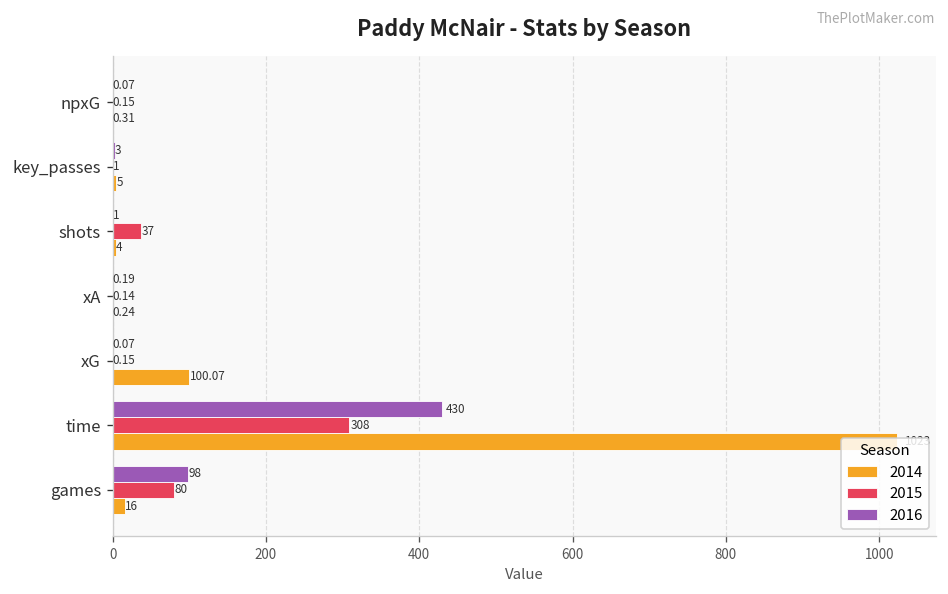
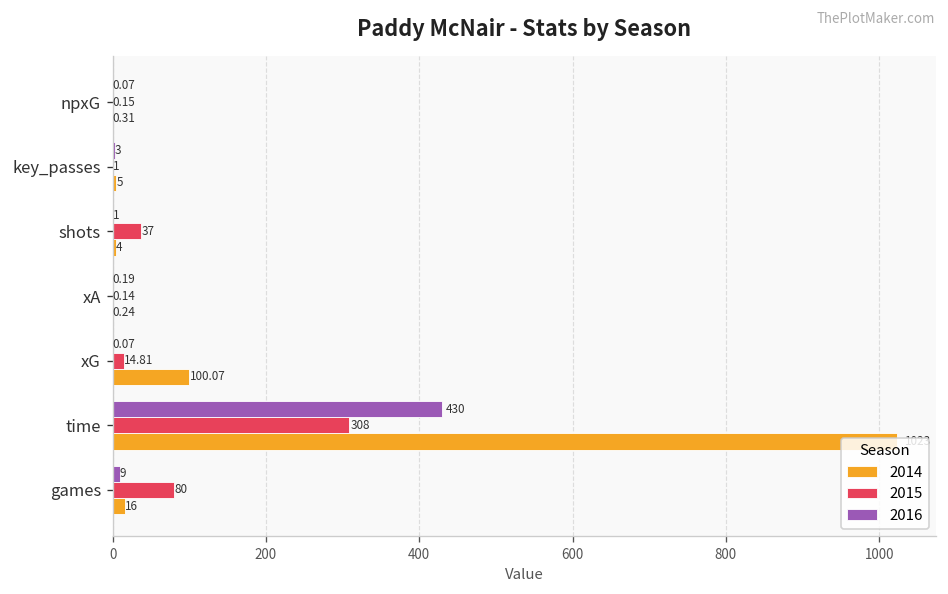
2015, xG: 0.15 -> 14.81
2016, games: 98 -> 9
